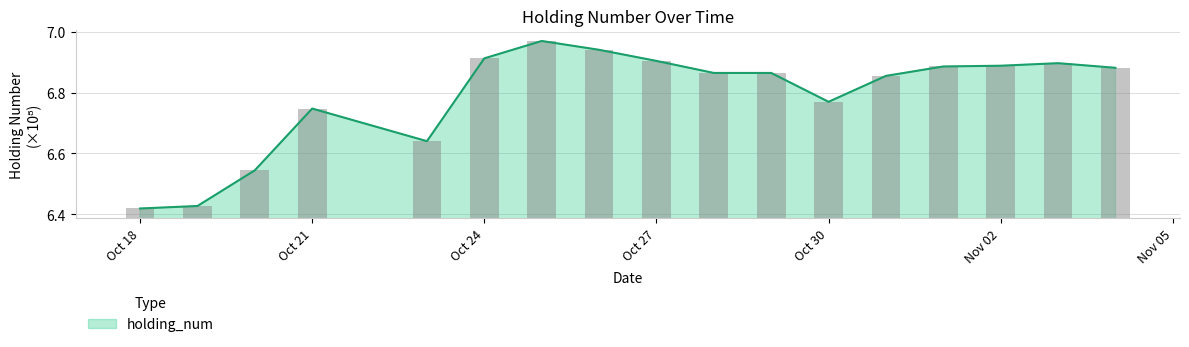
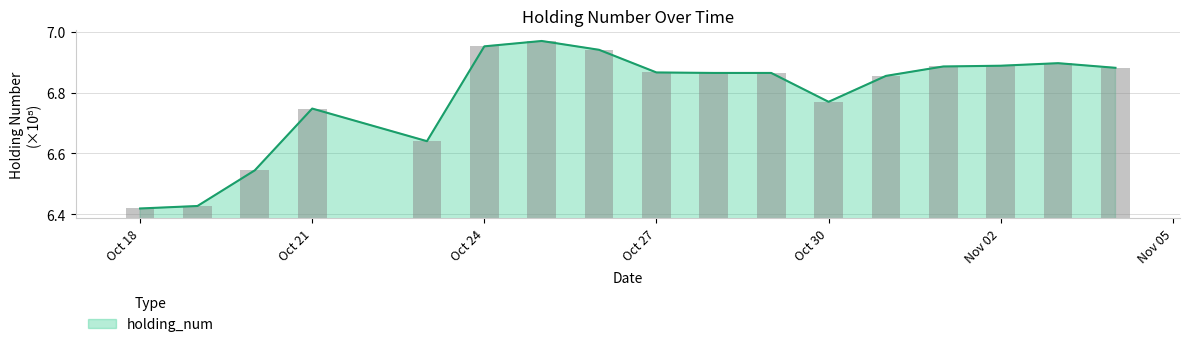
holding_num, Oct 24: 6.91 -> 6.95
holding_num, Oct 27: 6.90 -> 6.87
